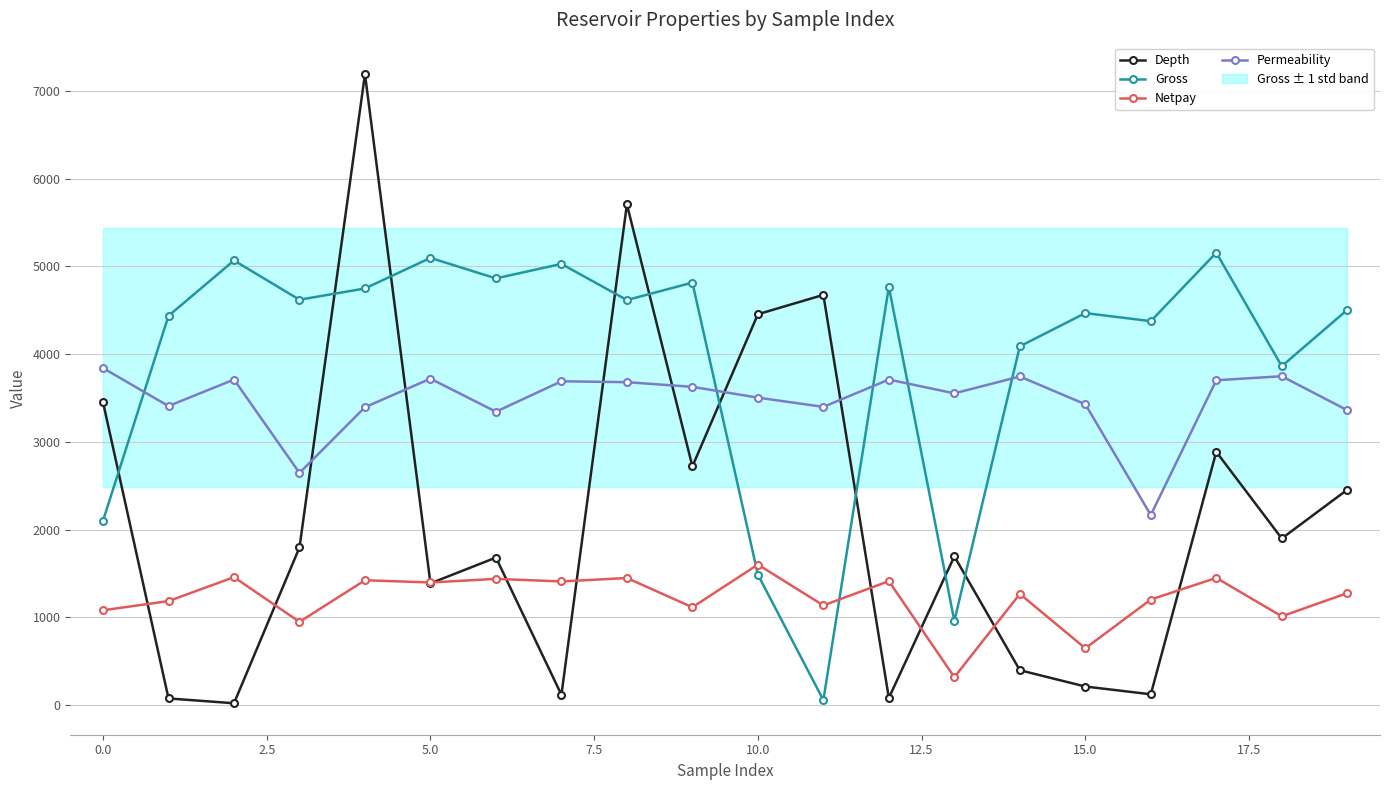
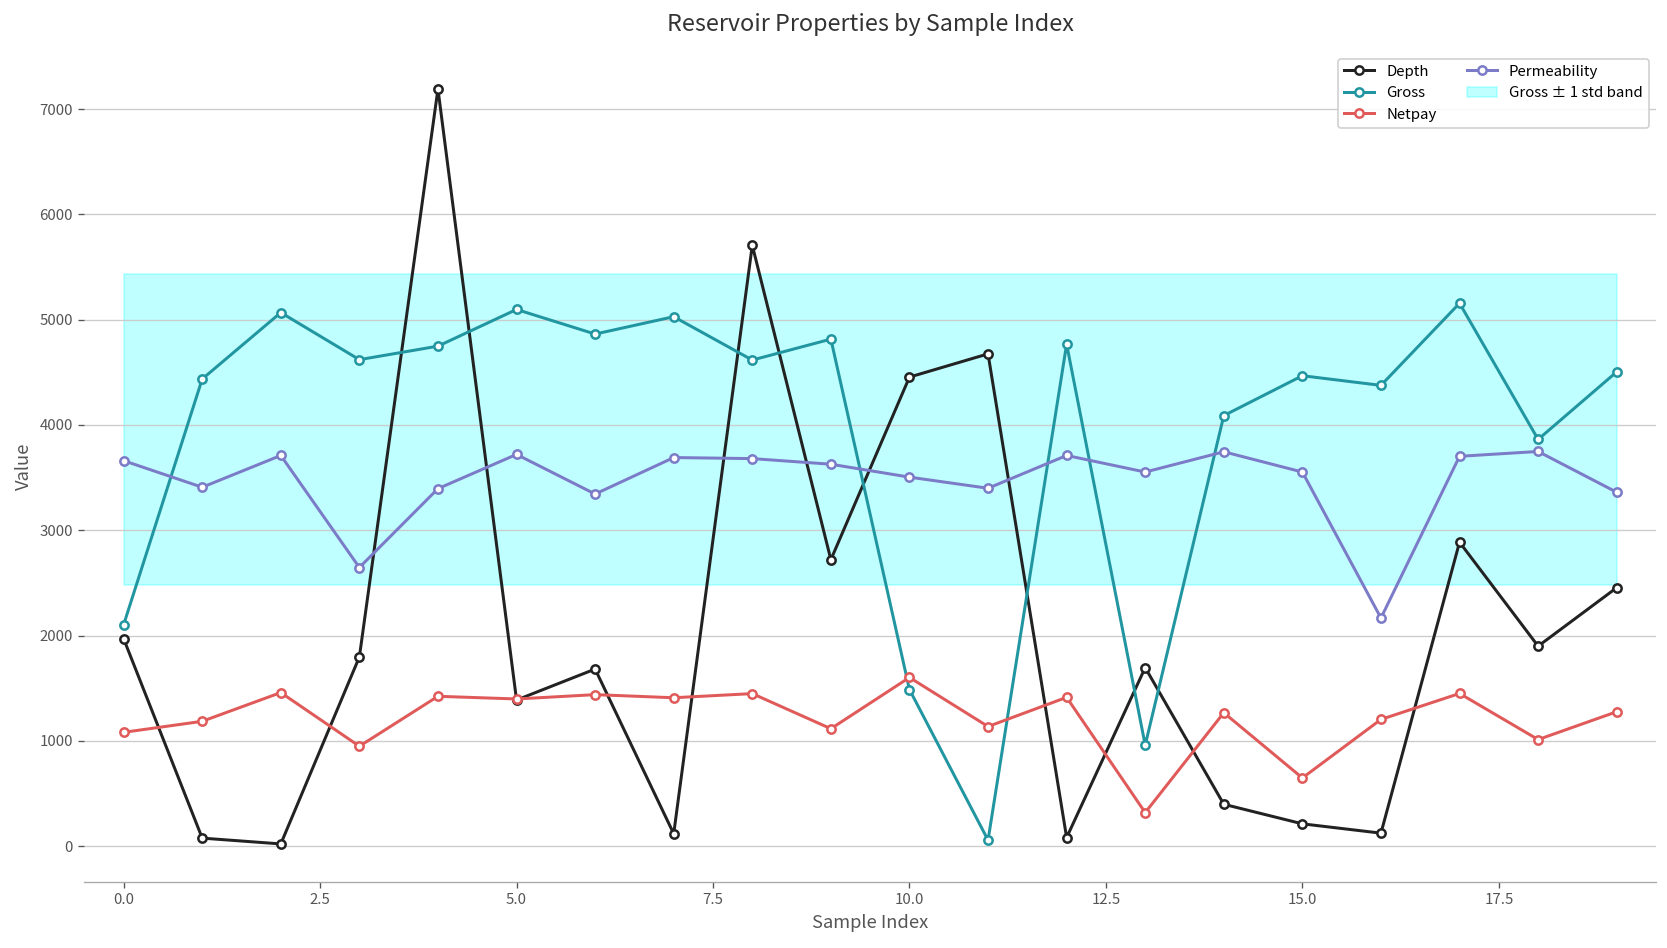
Depth, 0.0: 3500 -> 2000
Permeability, 0.0: 3800 -> 3700
Permeability, 15.0: 3400 -> 3600
